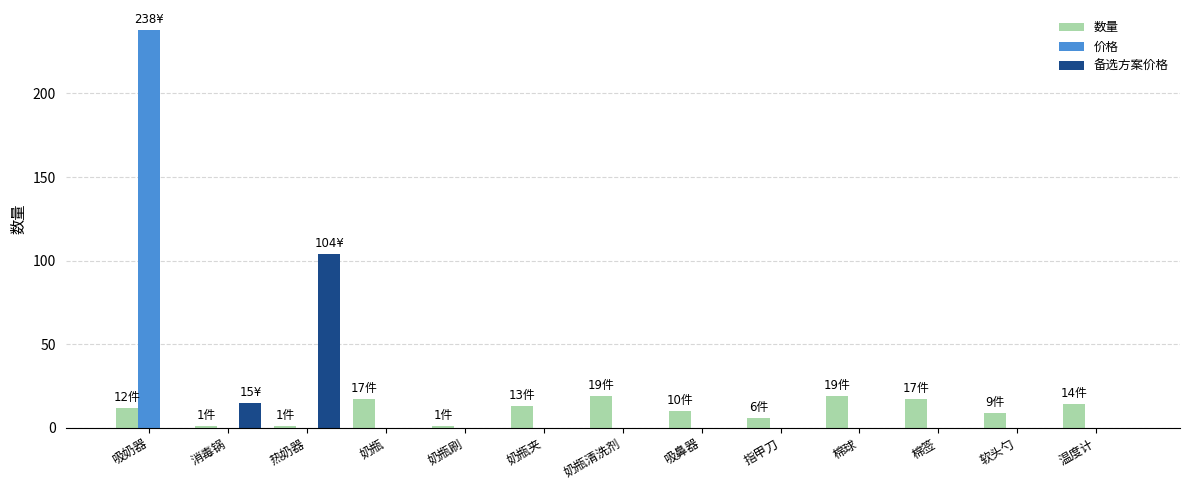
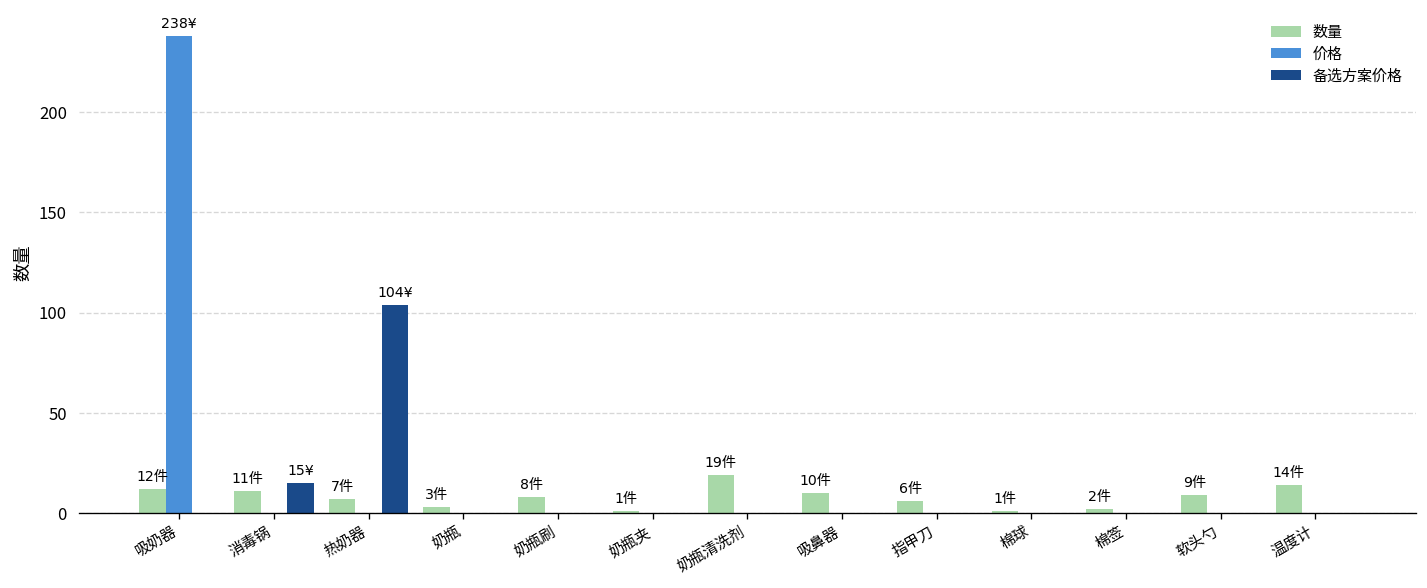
数量, 消毒锅: 1件 -> 11件
数量, 热奶器: 1件 -> 7件
数量, 奶瓶: 17件 -> 3件
数量, 奶瓶刷: 1件 -> 8件
数量, 奶瓶夹: 13件 -> 1件
数量, 棉球: 19件 -> 1件
数量, 棉签: 17件 -> 2件
